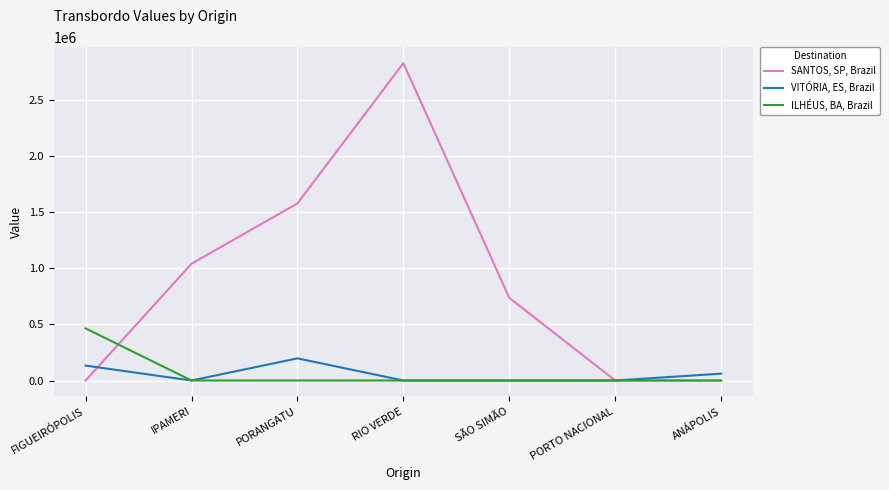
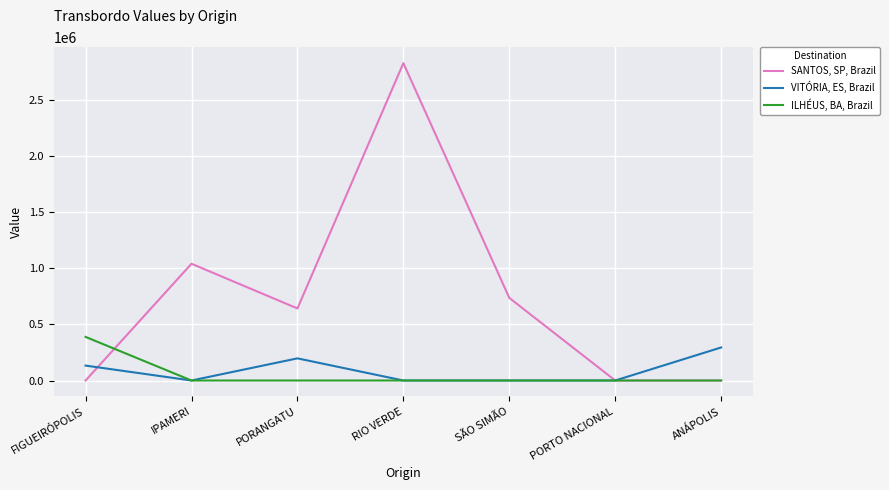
ILHÉUS, BA, Brazil, FIGUEIRÓPOLIS: 470000 -> 390000
SANTOS, SP, Brazil, PORANGATU: 1580000 -> 640000
VITÓRIA, ES, Brazil, ANÁPOLIS: 60000 -> 290000
